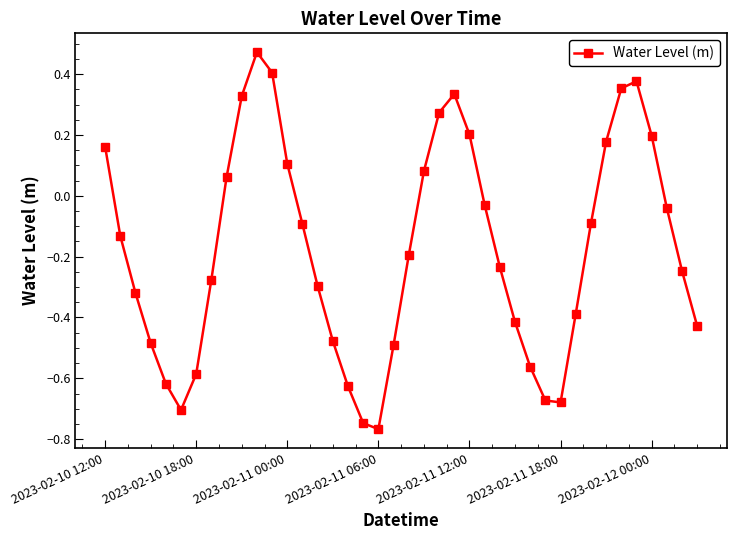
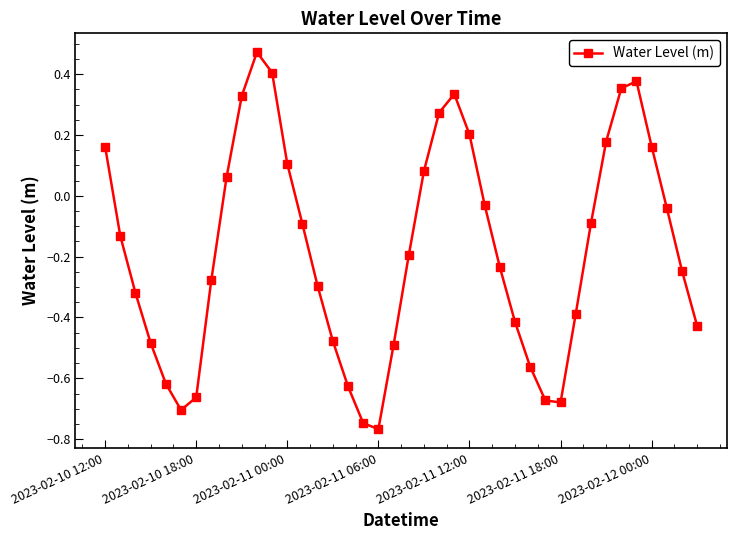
2023-02-10 18:00: -0.59 -> -0.66
2023-02-12 00:00: 0.20 -> 0.16
